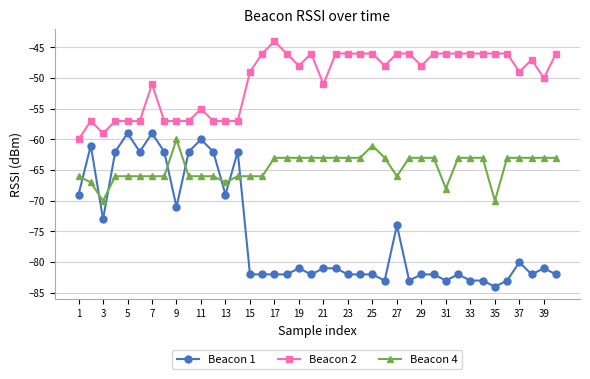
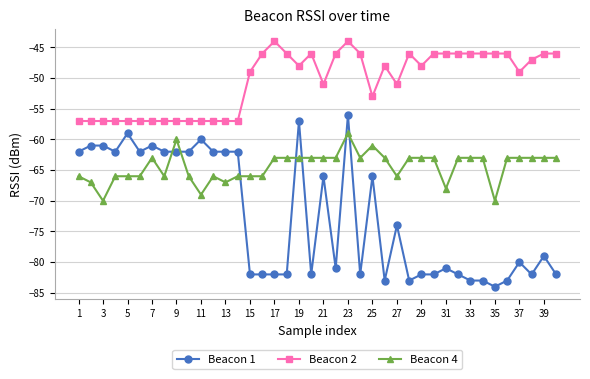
Beacon 1, 1: -69 -> -62
Beacon 2, 1: -60 -> -57
Beacon 1, 3: -73 -> -61
Beacon 2, 3: -59 -> -57
Beacon 1, 7: -59 -> -61
Beacon 2, 7: -51 -> -57
Beacon 4, 7: -66 -> -63
Beacon 1, 9: -71 -> -62
Beacon 2, 11: -55 -> -57
Beacon 4, 11: -66 -> -69
Beacon 1, 13: -69 -> -62
Beacon 1, 19: -81 -> -57
Beacon 1, 21: -81 -> -66
Beacon 1, 23: -82 -> -56
Beacon 2, 23: -46 -> -44
Beacon 4, 23: -63 -> -59
Beacon 1, 25: -82 -> -66
Beacon 2, 25: -46 -> -53
Beacon 2, 27: -46 -> -51
Beacon 1, 31: -83 -> -81
Beacon 1, 39: -81 -> -79
Beacon 2, 39: -50 -> -46
